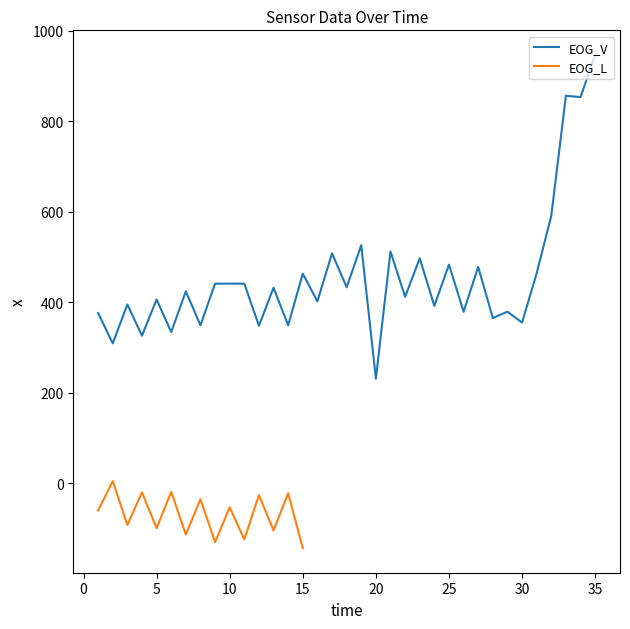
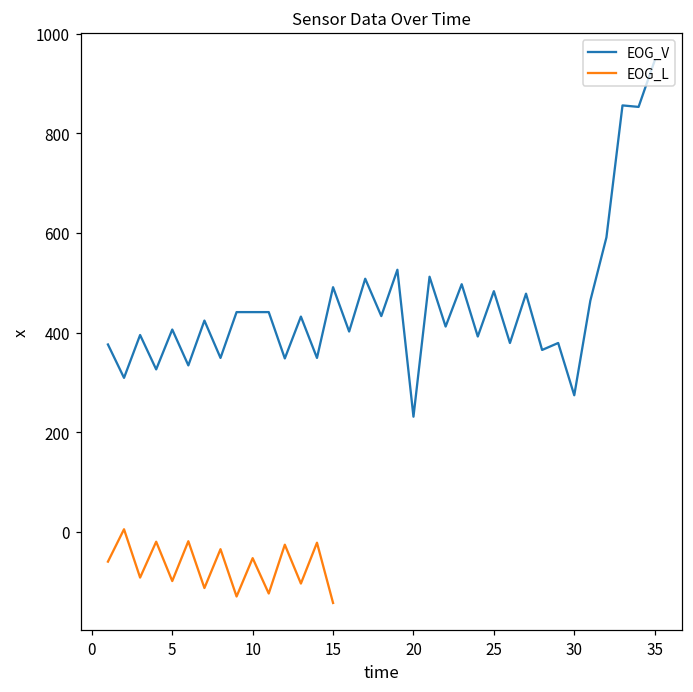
EOG_V, 15: 460 -> 490
EOG_V, 30: 360 -> 270
